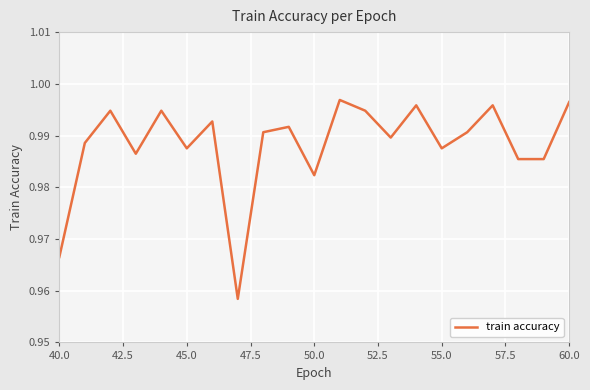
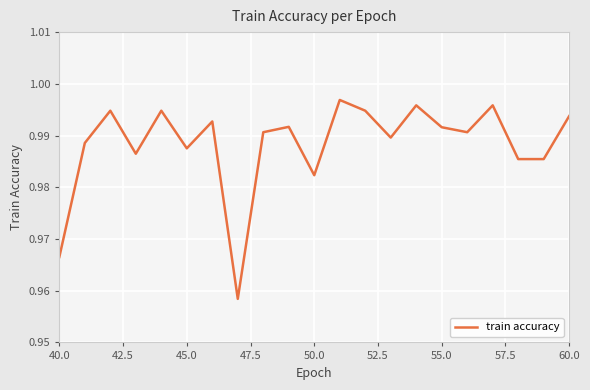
55.0: 0.988 -> 0.992
60.0: 0.996 -> 0.994
